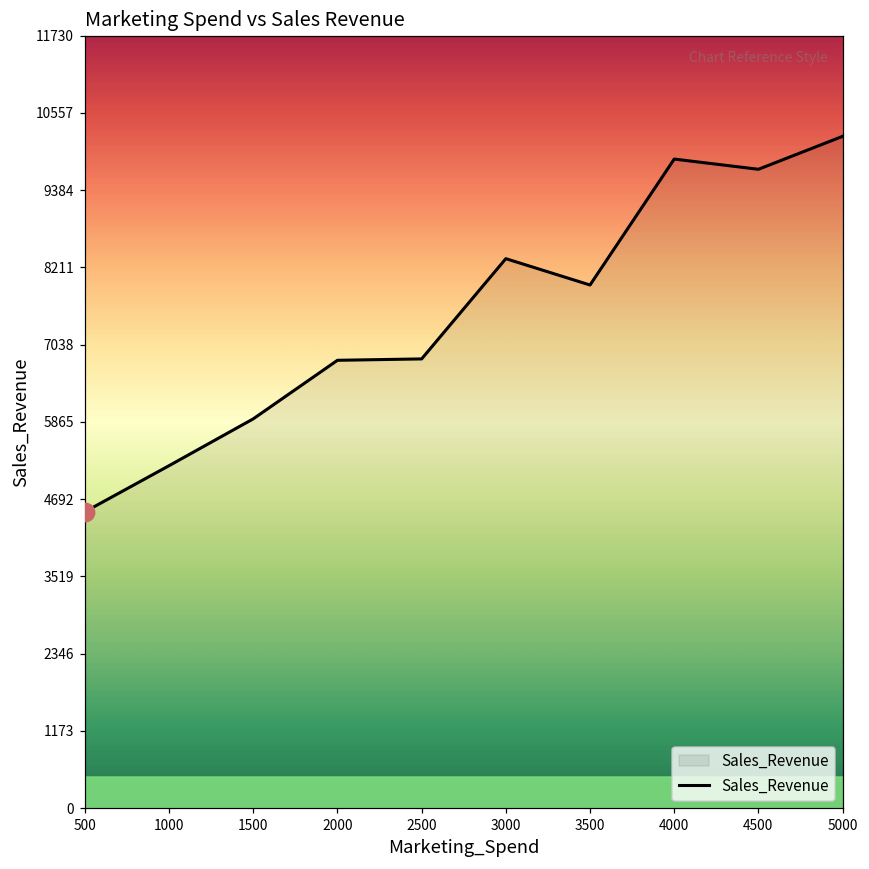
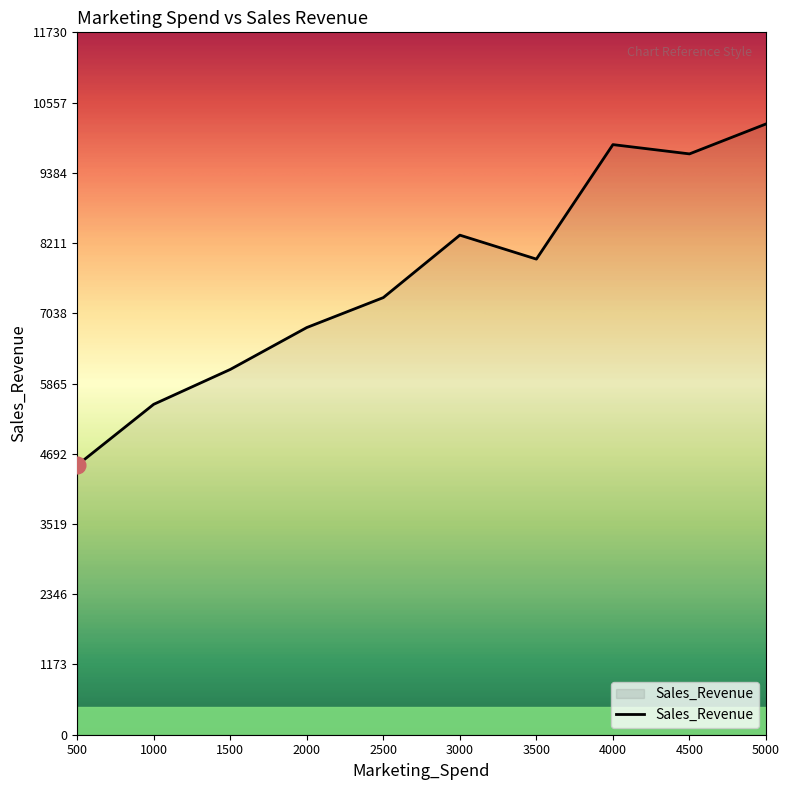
Sales_Revenue, 1000: 5200 -> 5500
Sales_Revenue, 1500: 5900 -> 6100
Sales_Revenue, 2500: 6800 -> 7300
